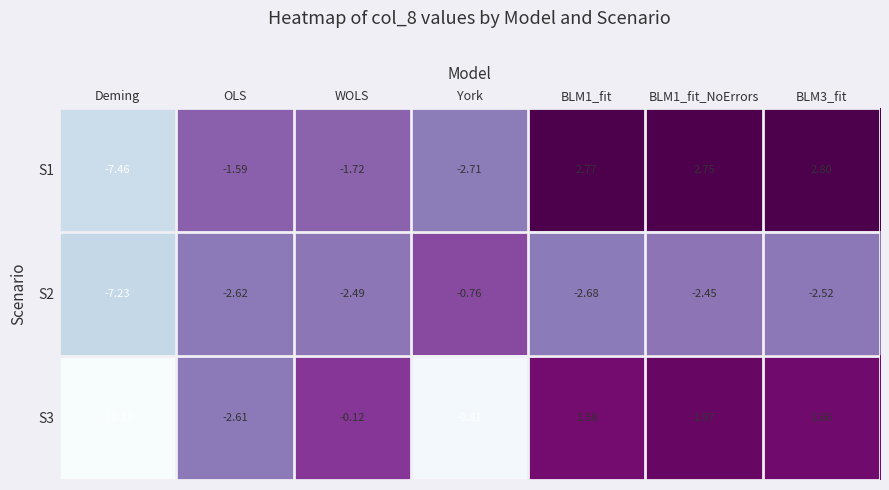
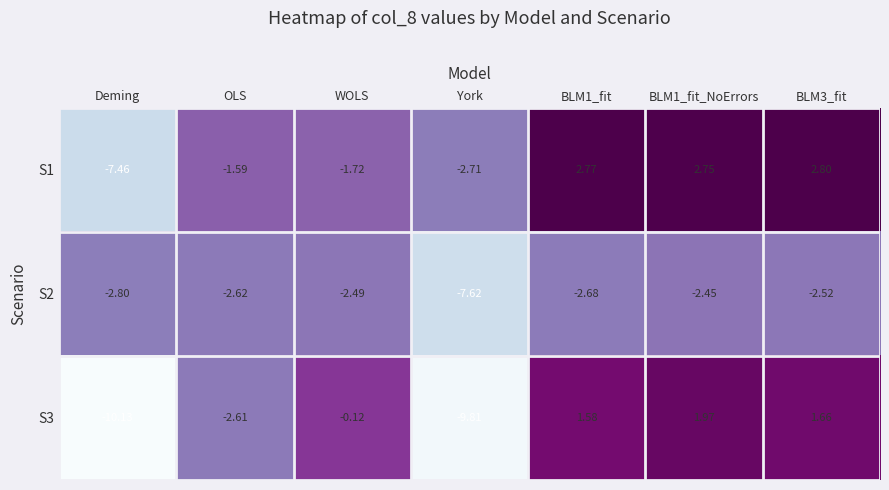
S2, Deming: -7.23 -> -2.80
S2, York: -0.76 -> -7.62
